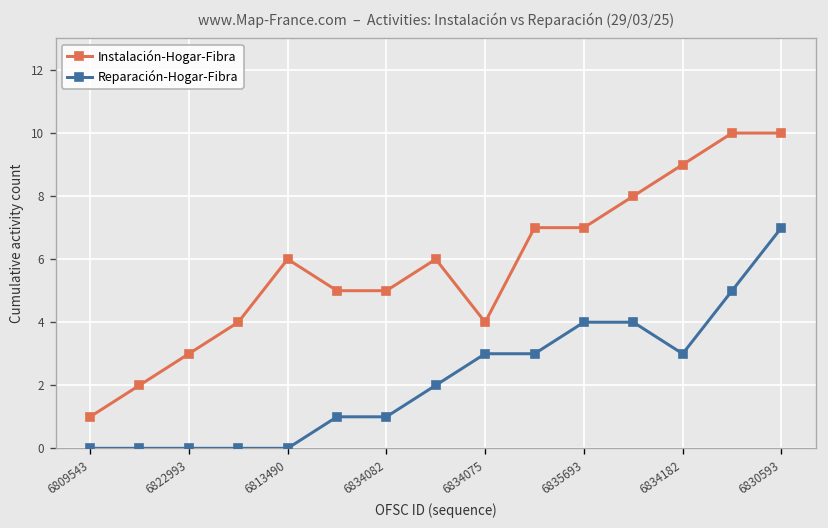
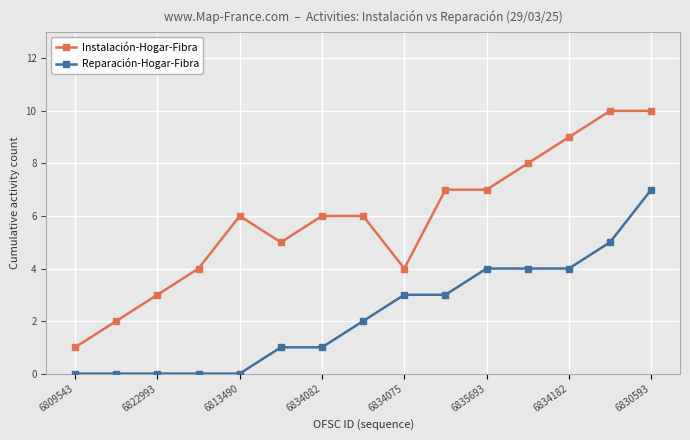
Instalación-Hogar-Fibra, 6834082: 5 -> 6
Reparación-Hogar-Fibra, 6834182: 3 -> 4
